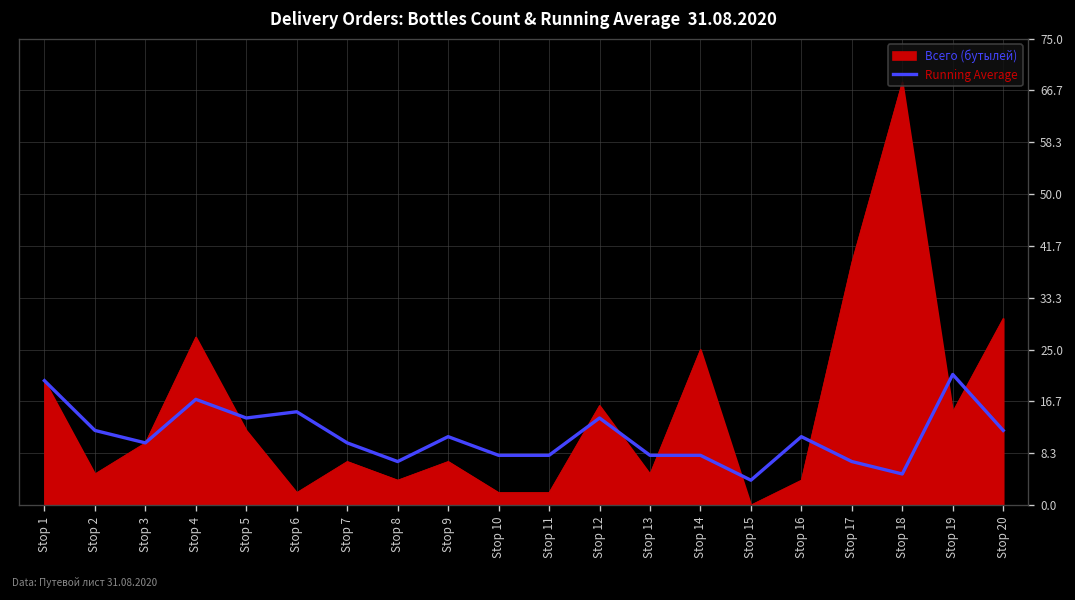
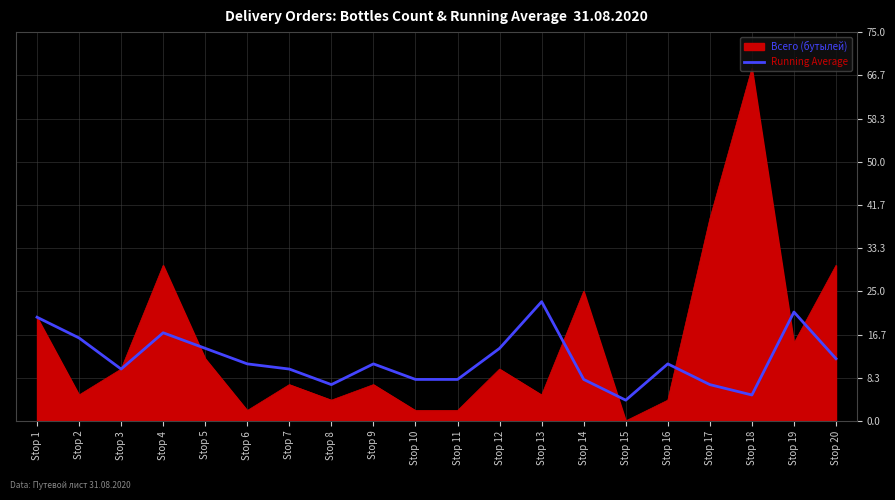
Running Average, Stop 2: 12 -> 16
Всего (бутылей), Stop 4: 27 -> 30
Running Average, Stop 6: 15 -> 11
Всего (бутылей), Stop 12: 16 -> 10
Running Average, Stop 13: 8 -> 23
